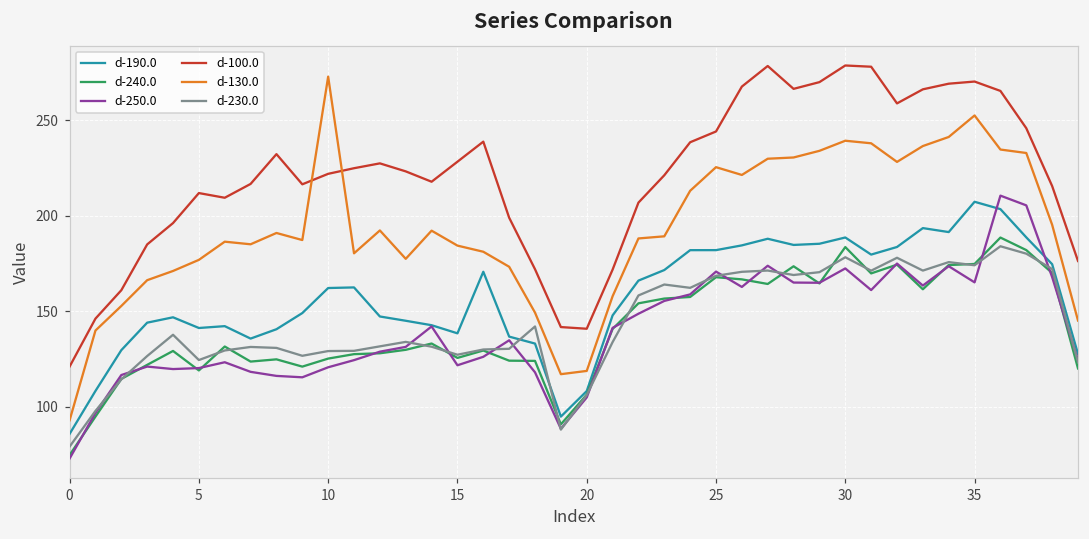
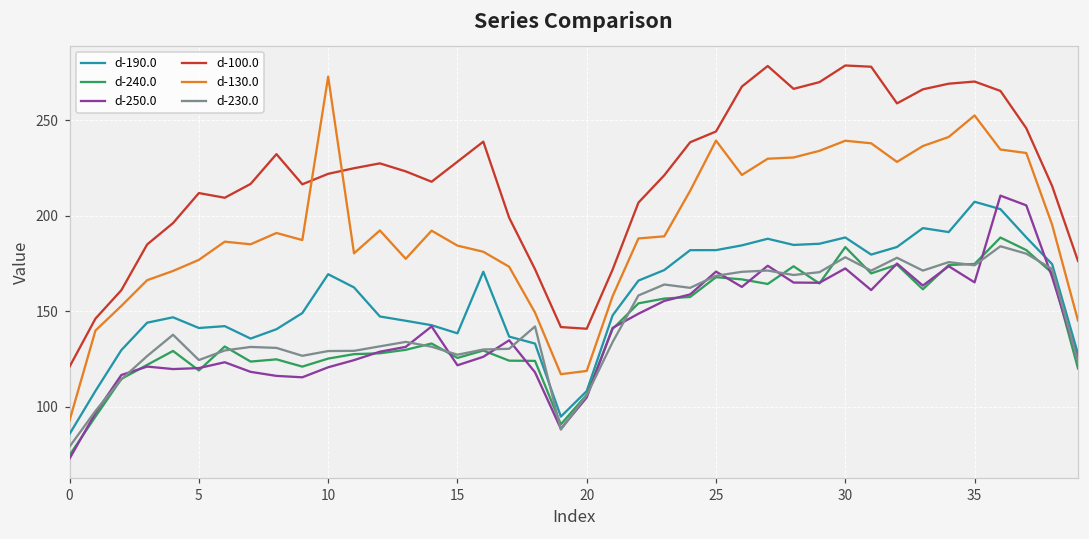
d-190.0, 10: 162 -> 169
d-130.0, 25: 226 -> 239
